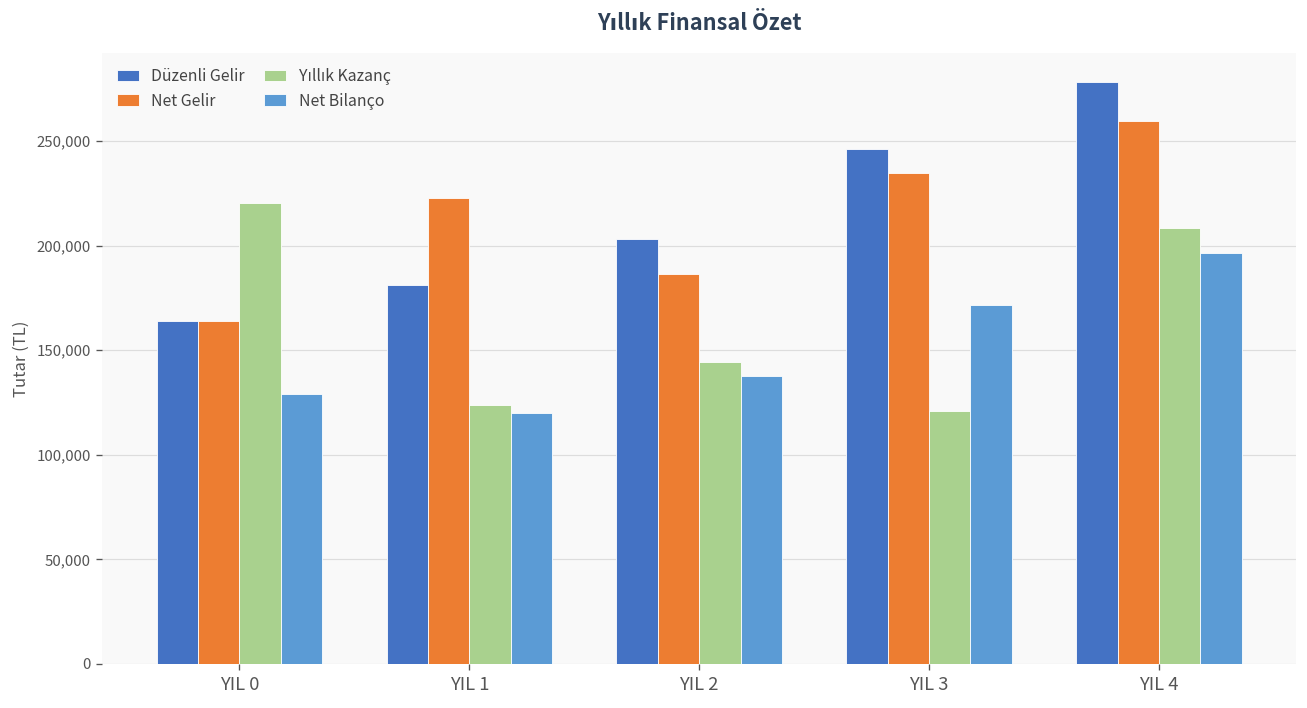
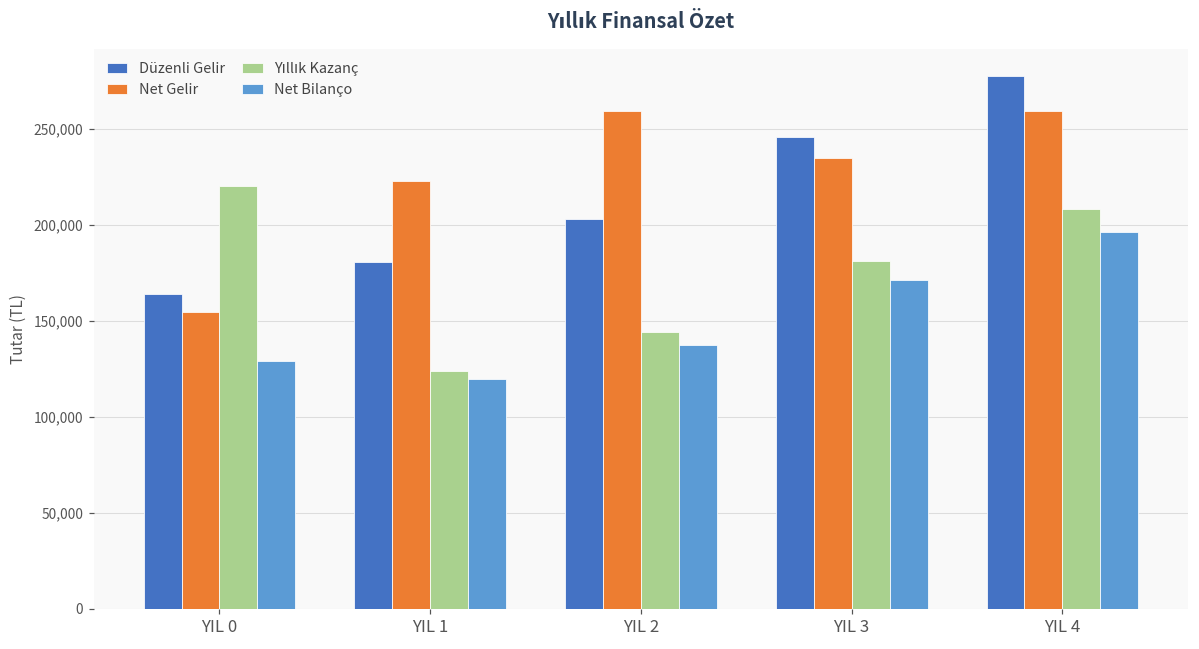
Net Gelir, YIL 0: 164,000 -> 155,000
Net Gelir, YIL 2: 187,000 -> 259,000
Yıllık Kazanç, YIL 3: 121,000 -> 181,000
